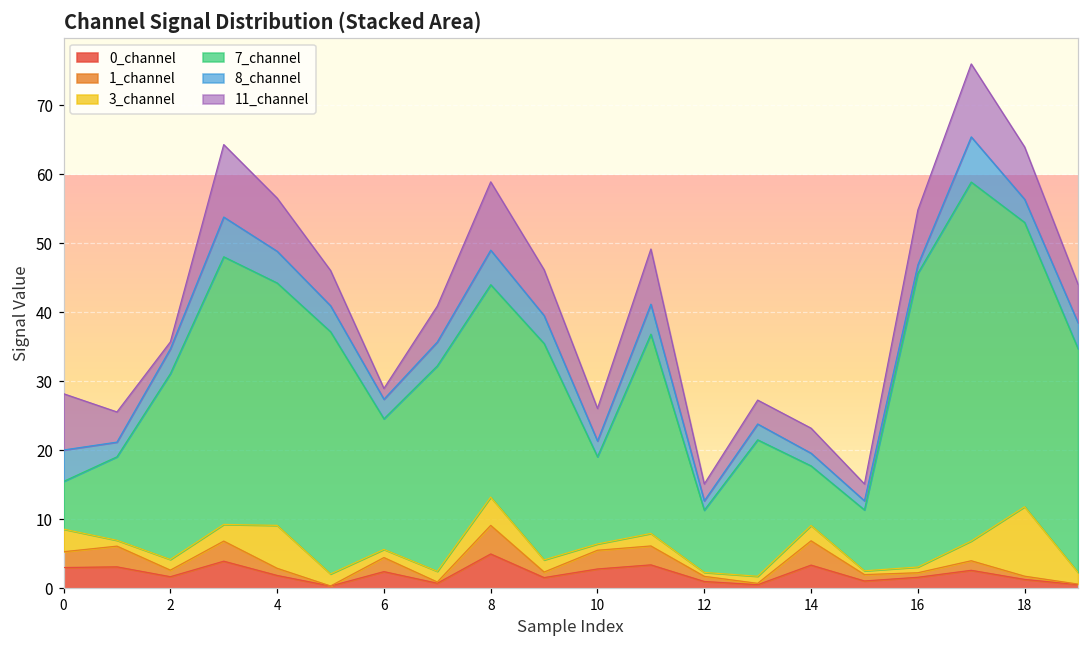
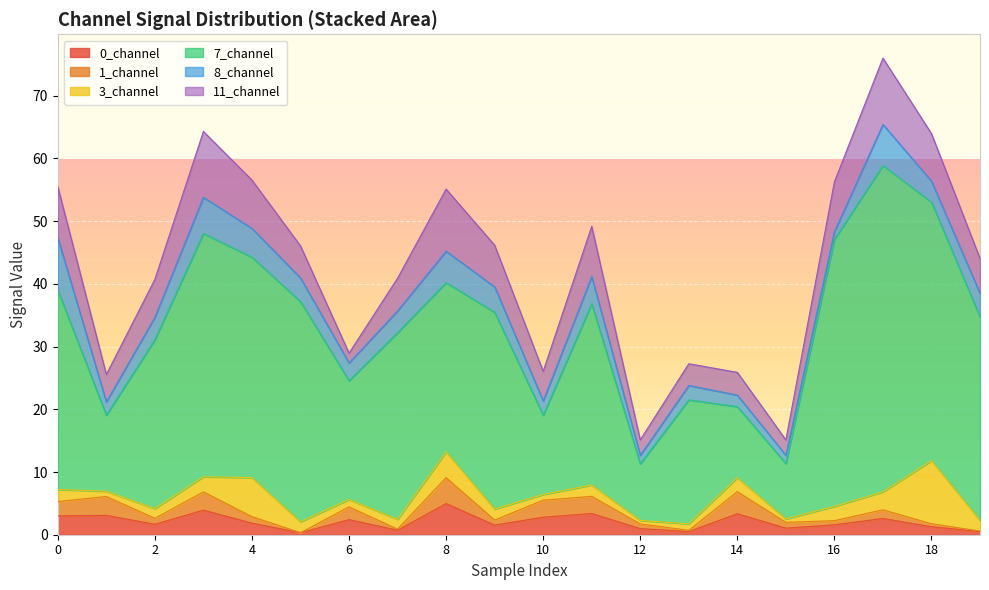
3_channel, 0: 3 -> 2
7_channel, 0: 7 -> 32
8_channel, 0: 5 -> 8
11_channel, 2: 1 -> 6
7_channel, 8: 31 -> 27
7_channel, 14: 9 -> 11
3_channel, 16: 1 -> 2
